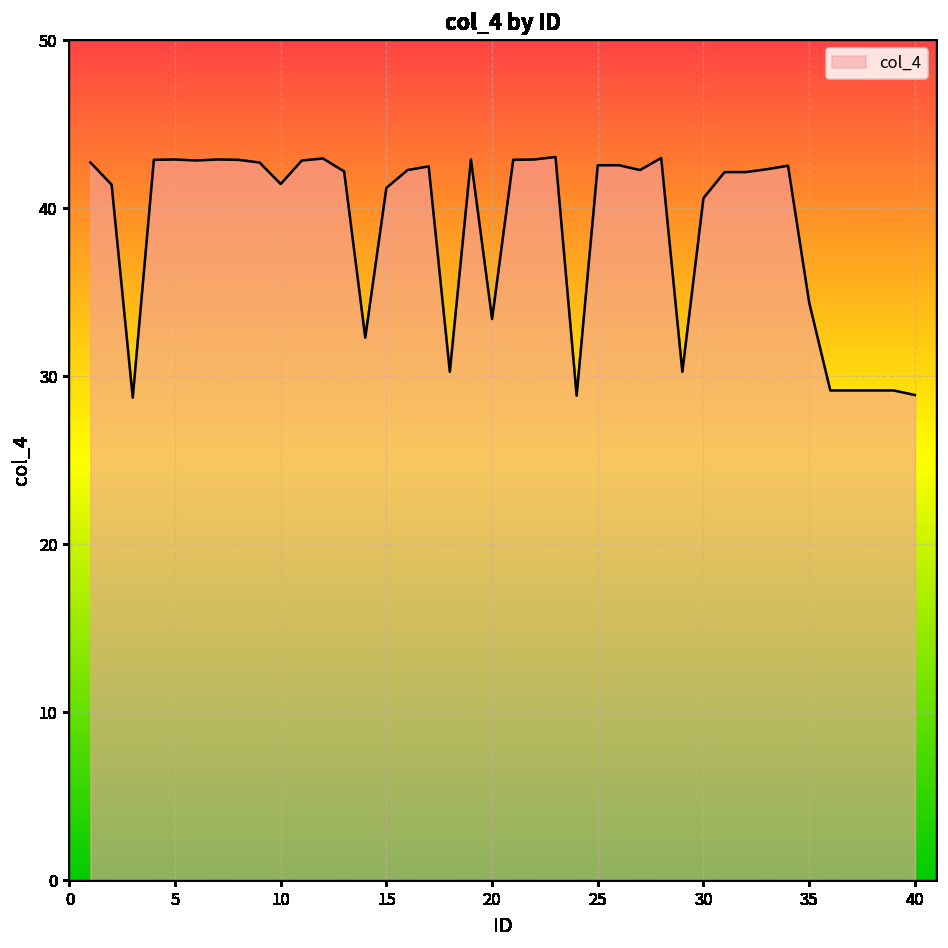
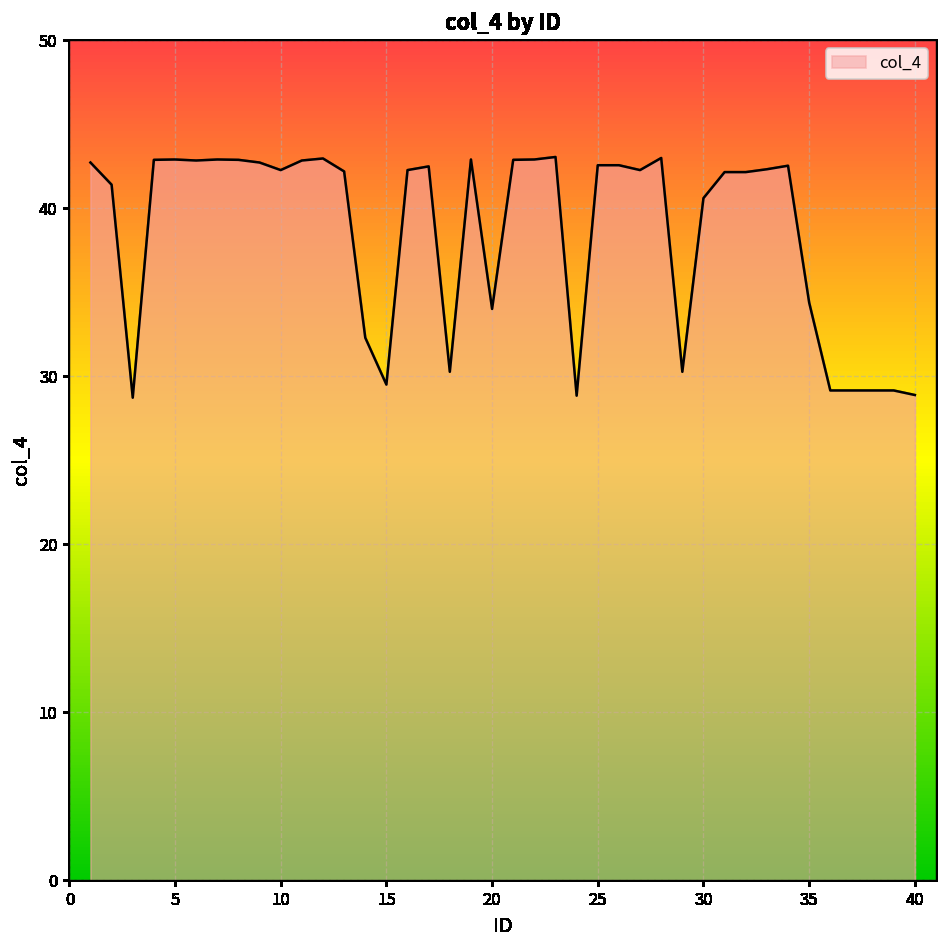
10: 41.4 -> 42.3
15: 41.2 -> 29.5
20: 33.4 -> 34.0
